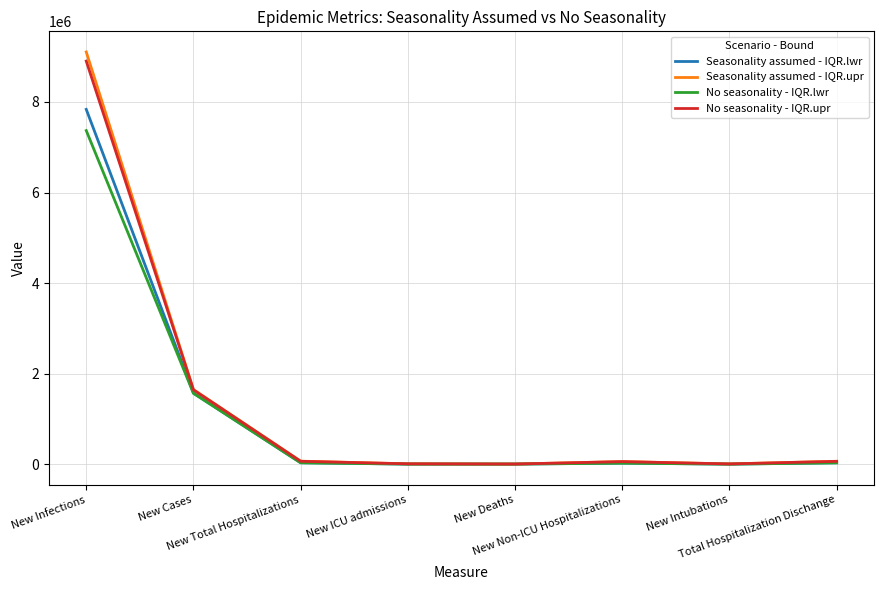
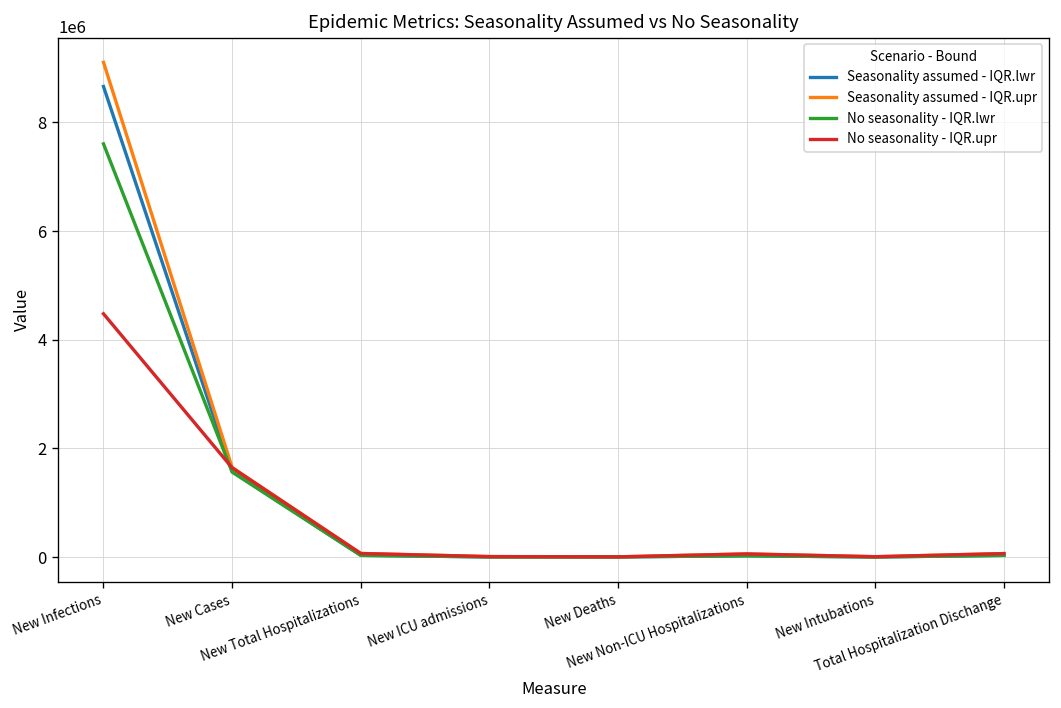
Seasonality assumed - IQR.lwr, New Infections: 7800000 -> 8700000
No seasonality - IQR.lwr, New Infections: 7400000 -> 7600000
No seasonality - IQR.upr, New Infections: 8900000 -> 4500000
